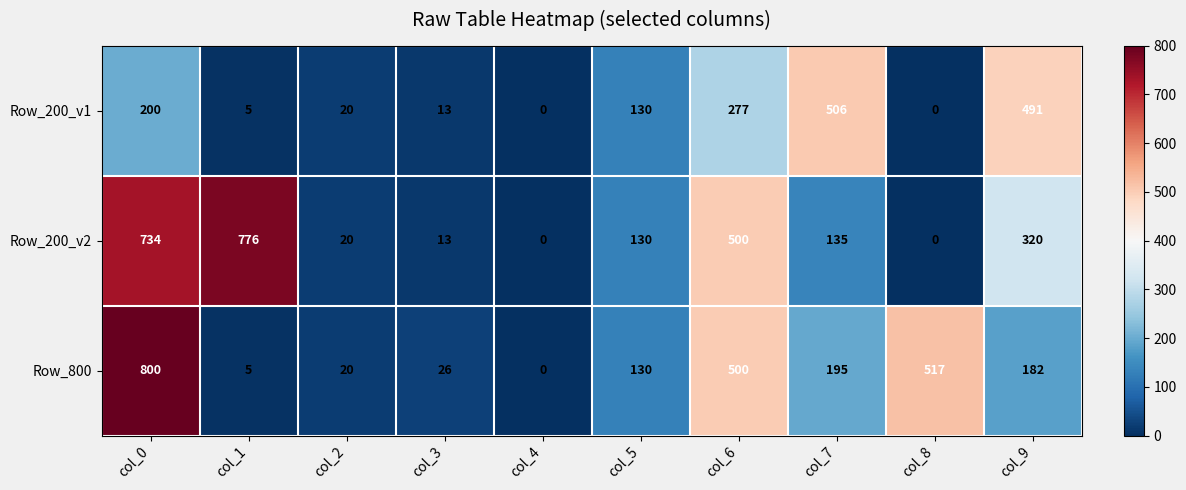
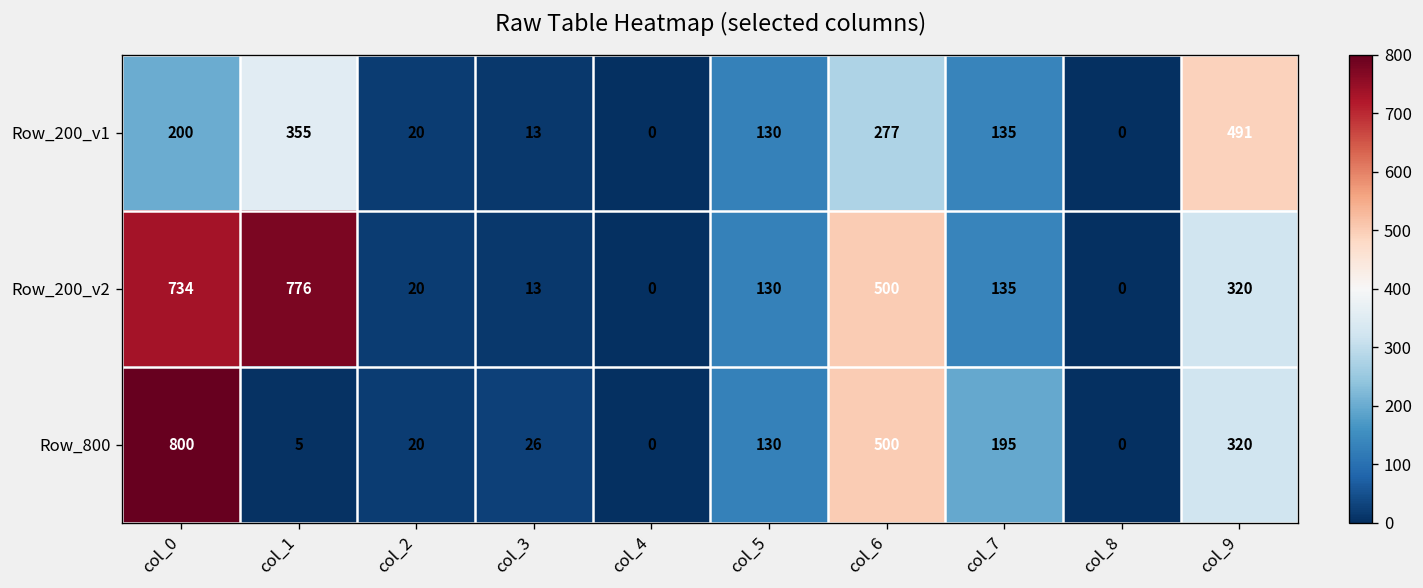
Row_200_v1, col_1: 5 -> 355
Row_200_v1, col_7: 506 -> 135
Row_800, col_8: 517 -> 0
Row_800, col_9: 182 -> 320
